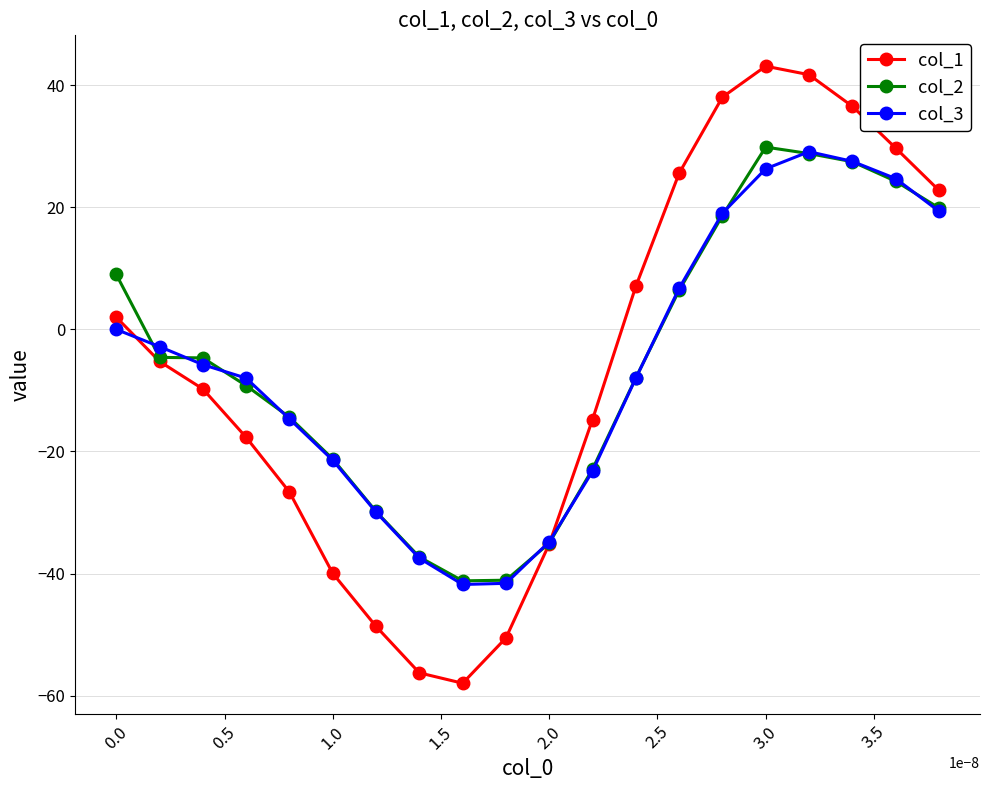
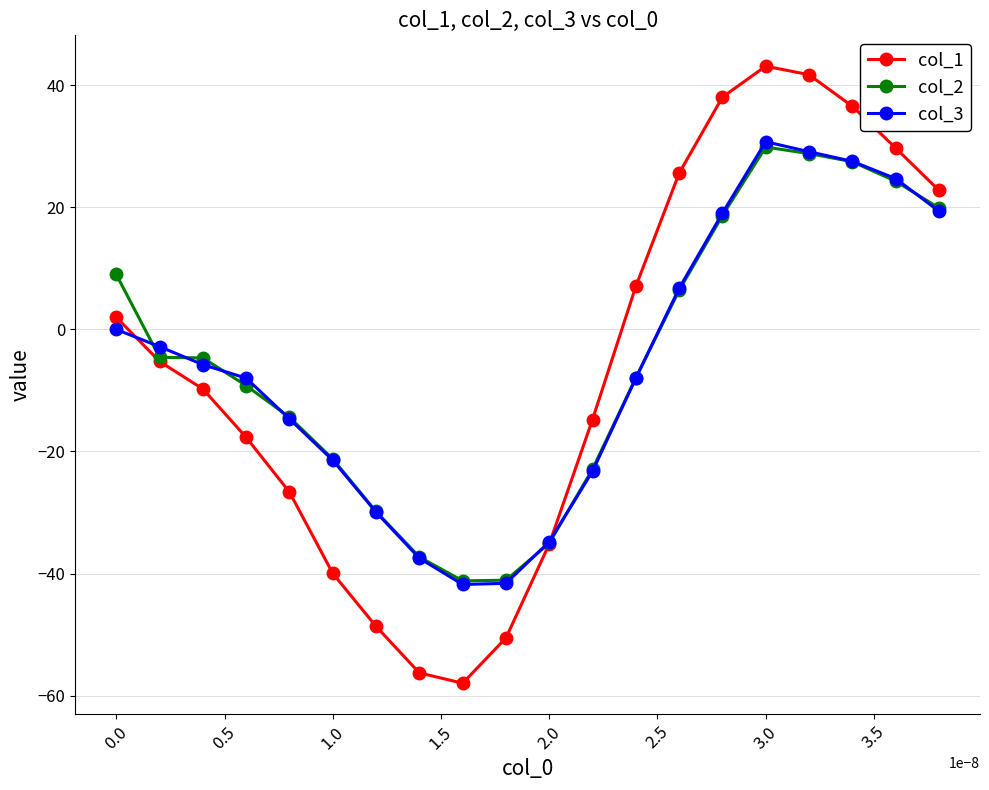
col_3, 3.0: 26 -> 31
